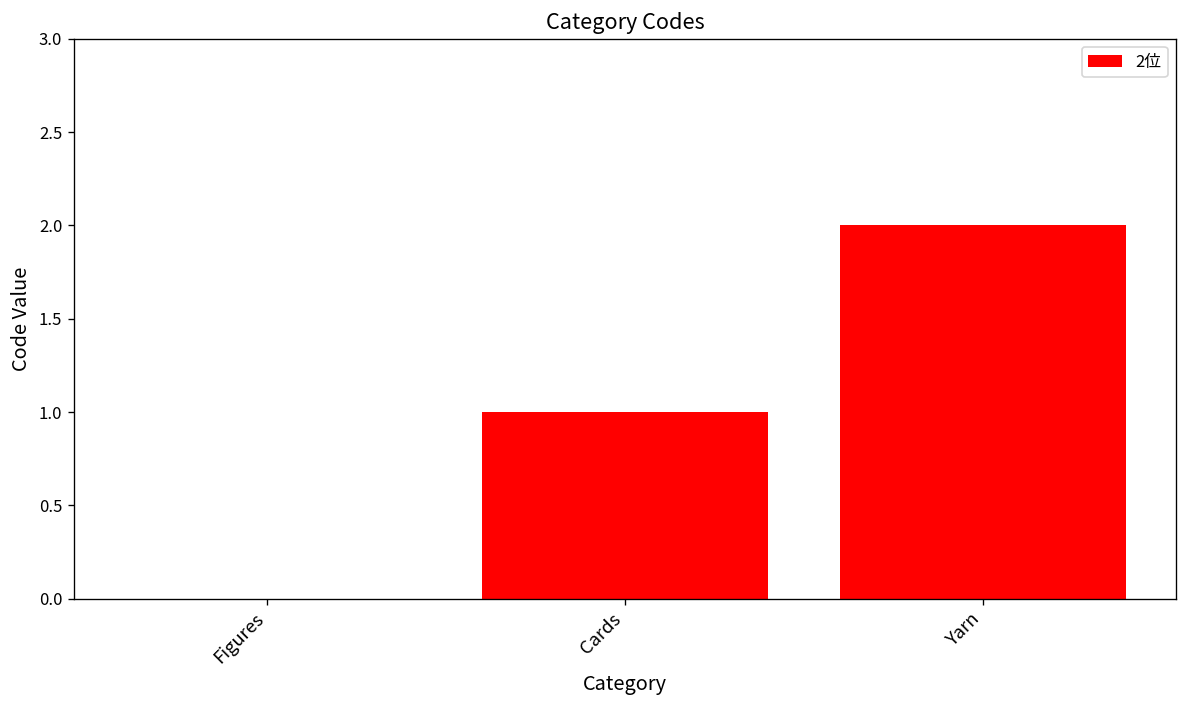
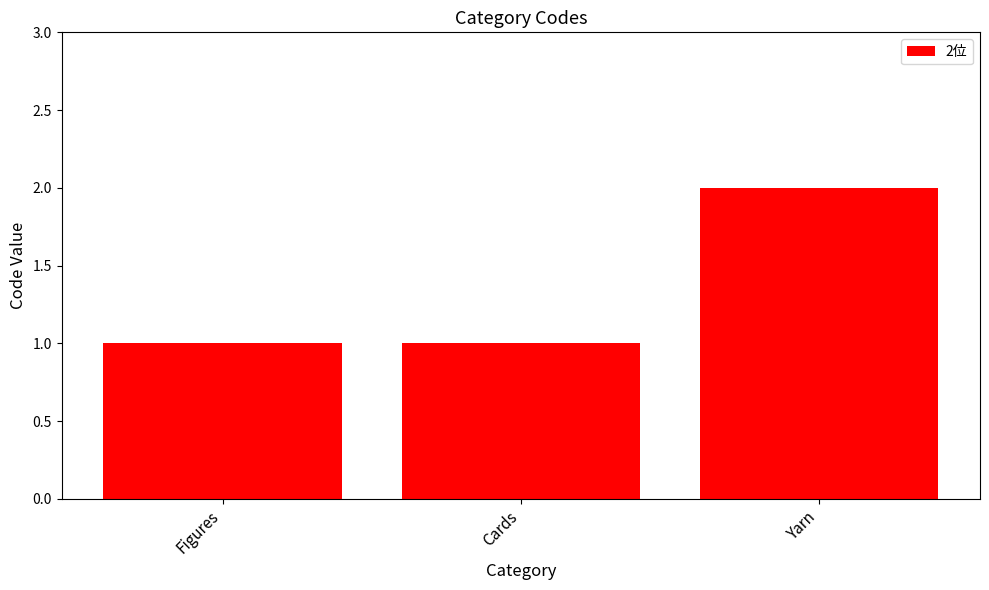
Figures: 0 -> 1
